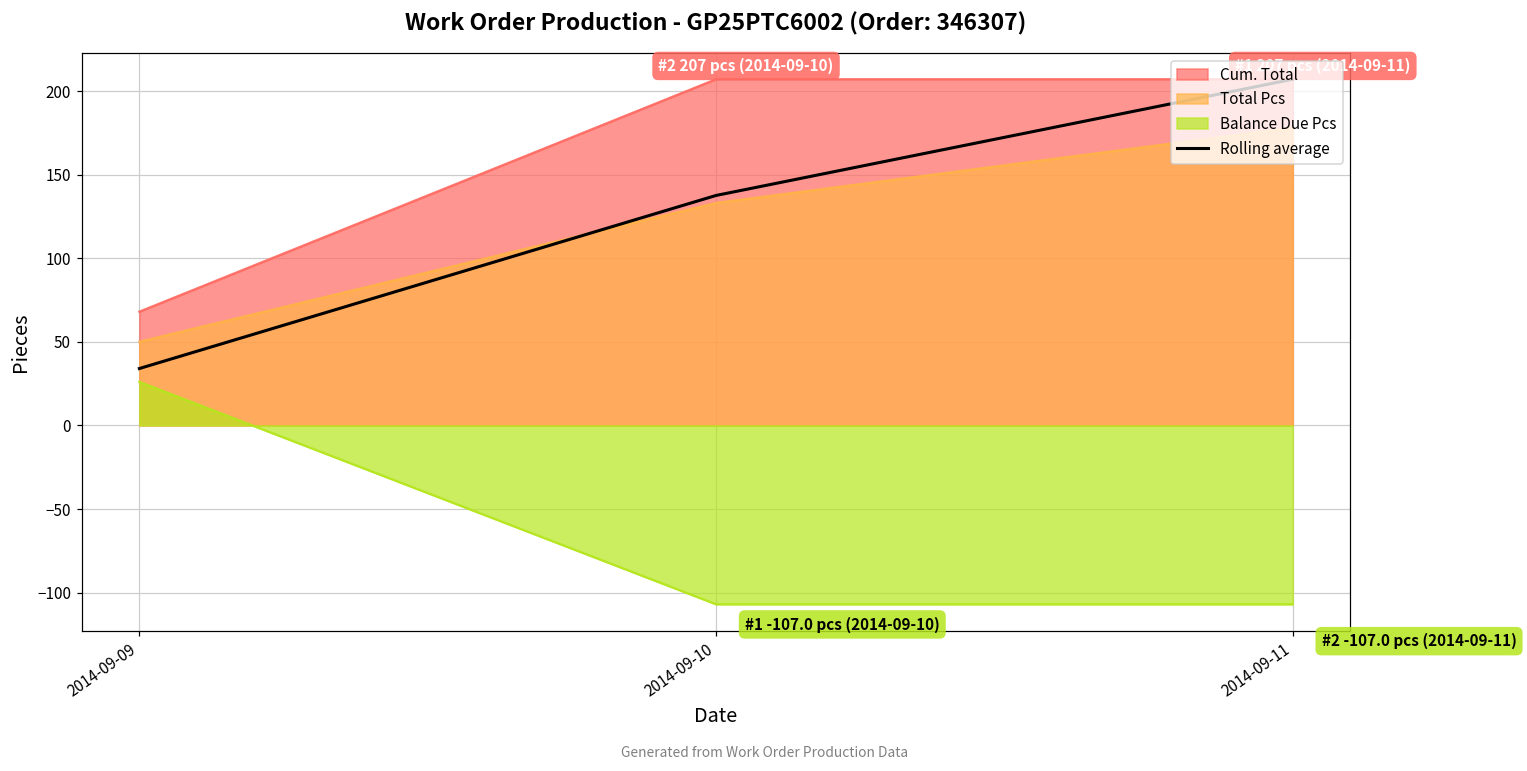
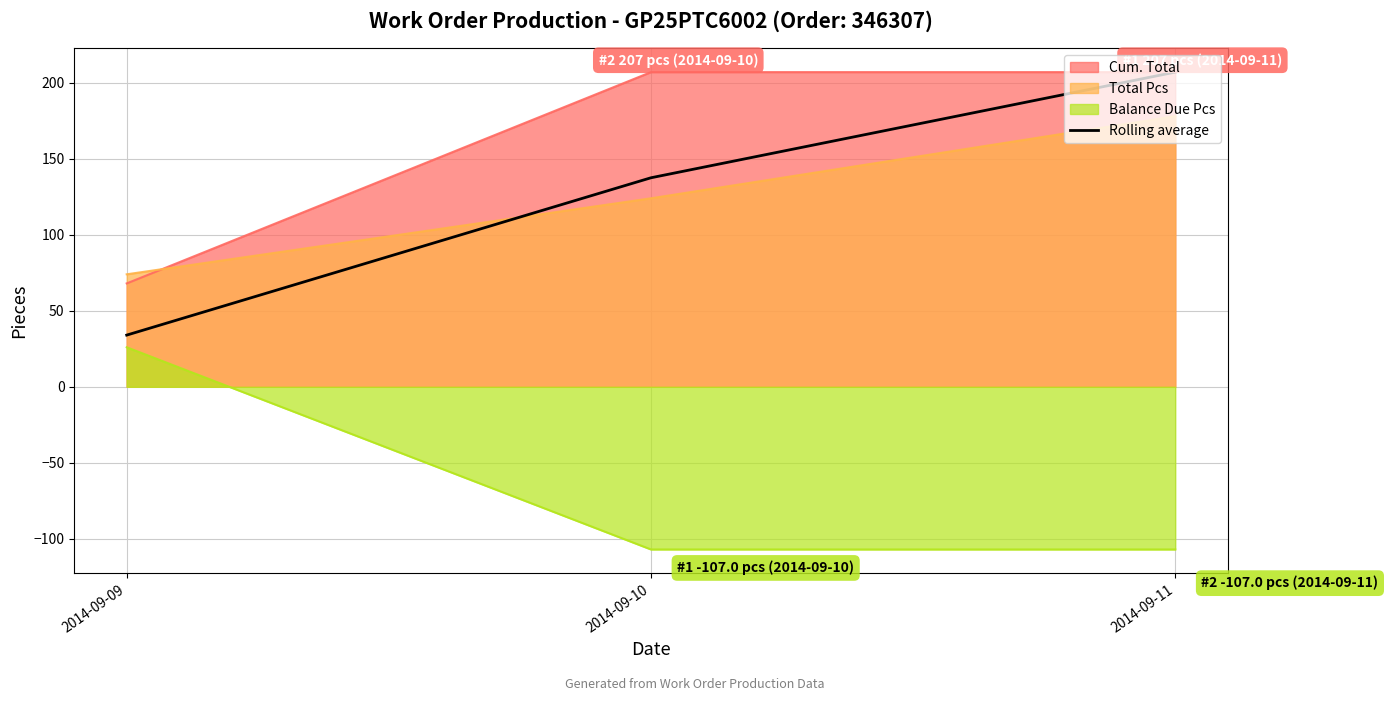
Total Pcs, 2014-09-09: 50 -> 74
Total Pcs, 2014-09-10: 133 -> 124
